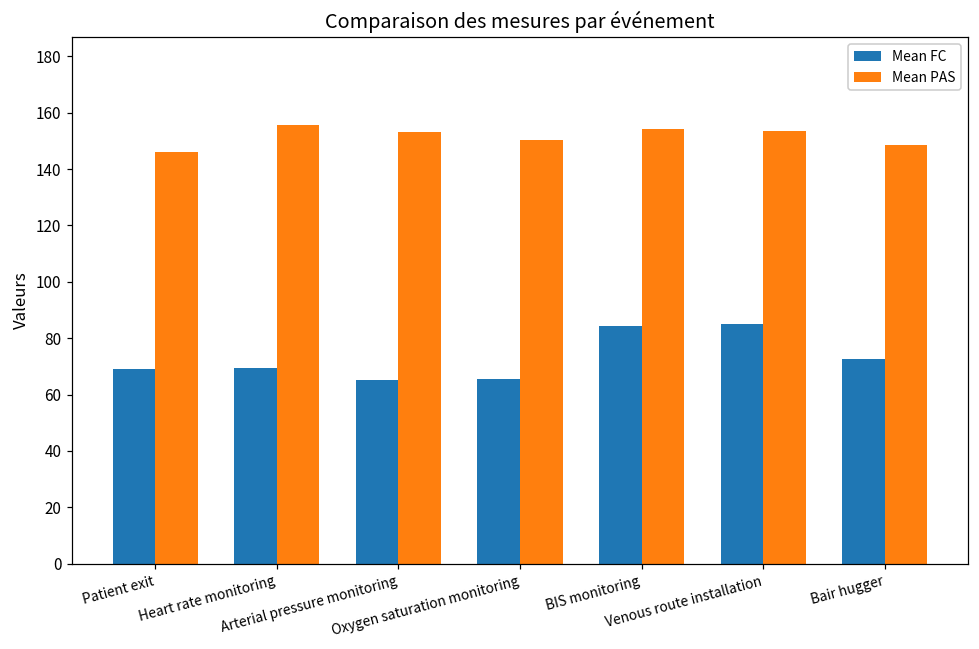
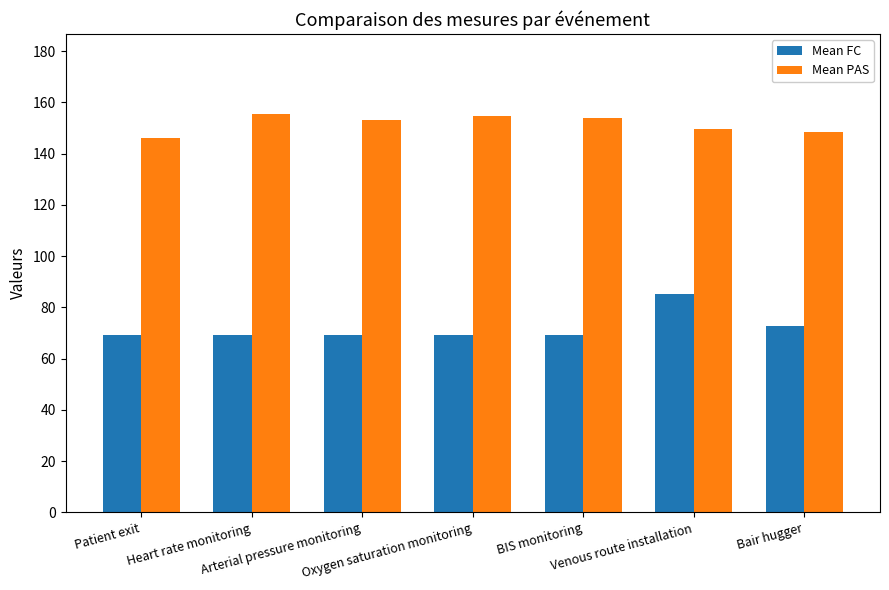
Mean FC, Arterial pressure monitoring: 65 -> 69
Mean FC, Oxygen saturation monitoring: 66 -> 69
Mean PAS, Oxygen saturation monitoring: 150 -> 155
Mean FC, BIS monitoring: 84 -> 69
Mean PAS, Venous route installation: 154 -> 150
